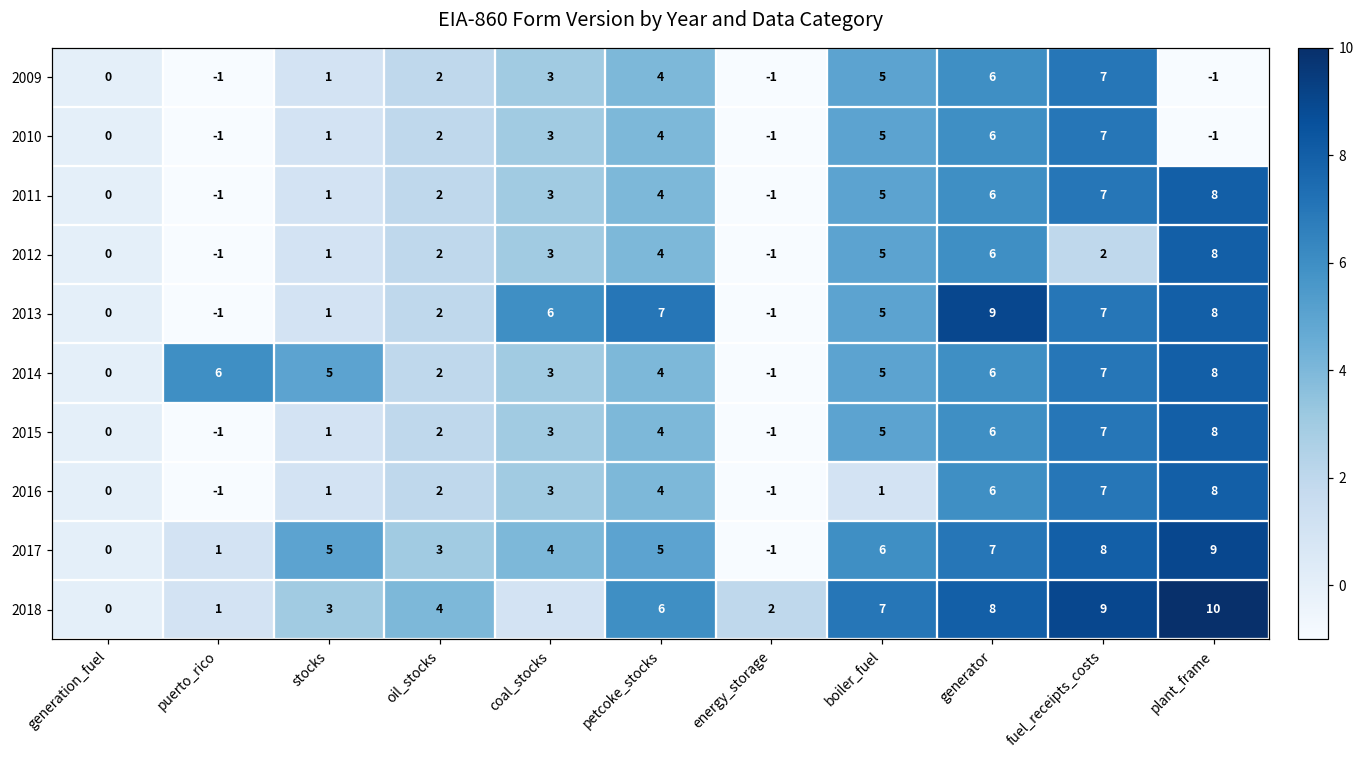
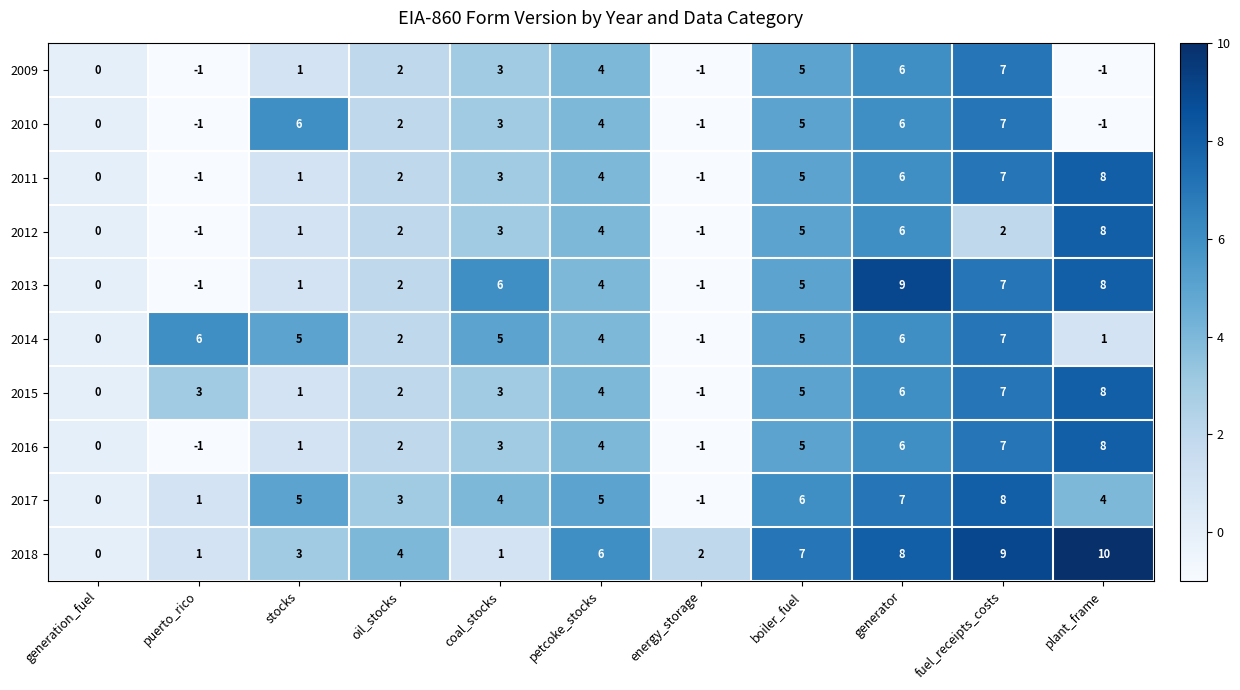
2010, stocks: 1 -> 6
2013, petcoke_stocks: 7 -> 4
2014, coal_stocks: 3 -> 5
2014, plant_frame: 8 -> 1
2015, puerto_rico: -1 -> 3
2016, boiler_fuel: 1 -> 5
2017, plant_frame: 9 -> 4
